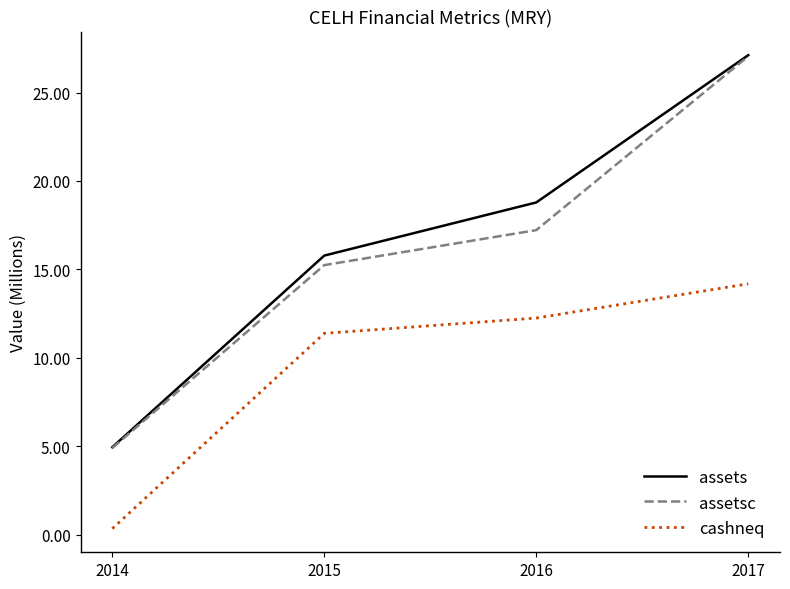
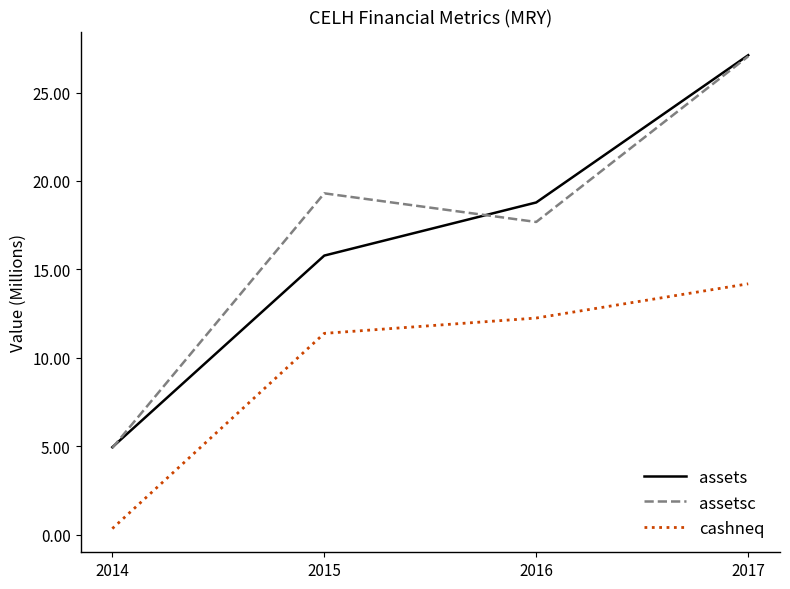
assetsc, 2015: 15.2 -> 19.3
assetsc, 2016: 17.2 -> 17.7
